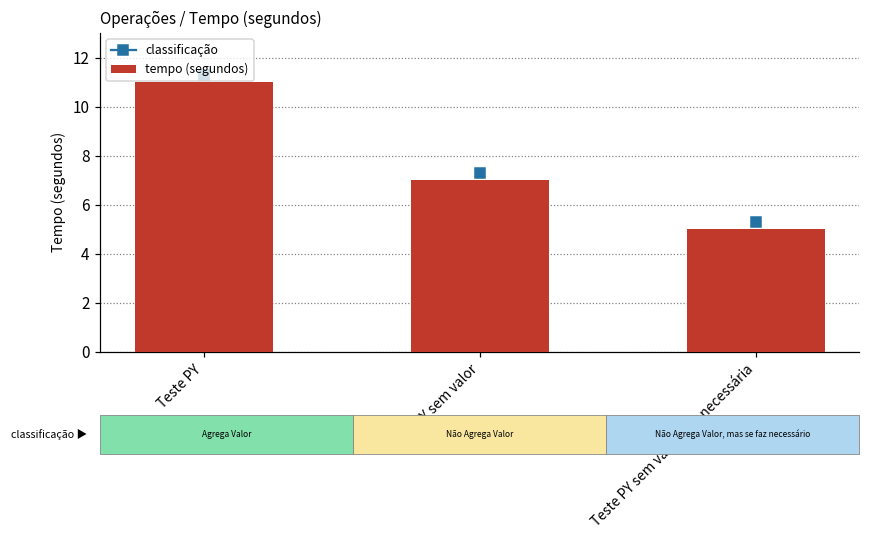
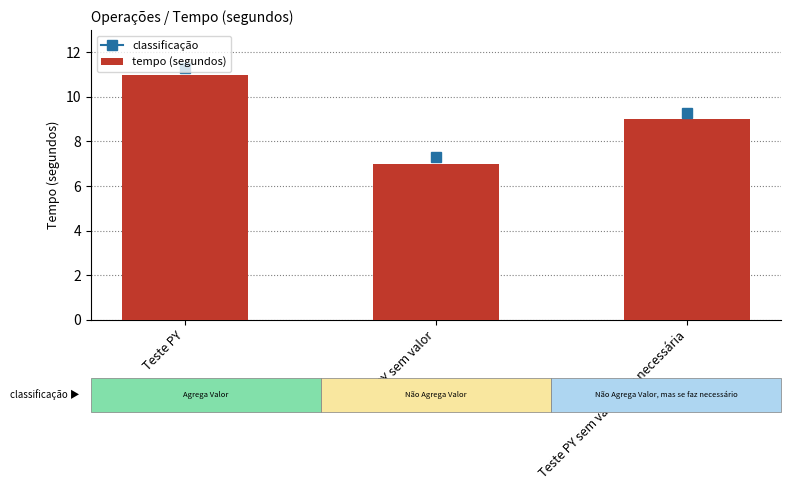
tempo (segundos), Teste PY sem valor mas necessária: 5 -> 9
